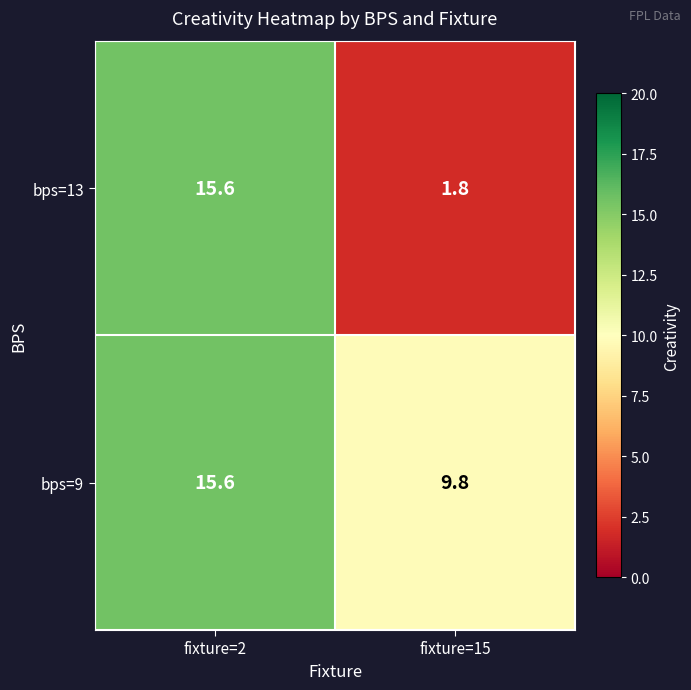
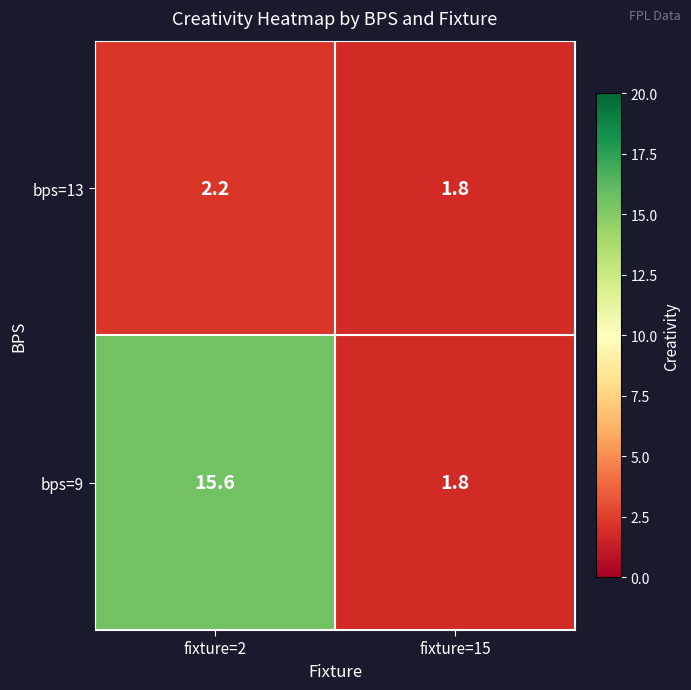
bps=13, fixture=2: 15.6 -> 2.2
bps=9, fixture=15: 9.8 -> 1.8
